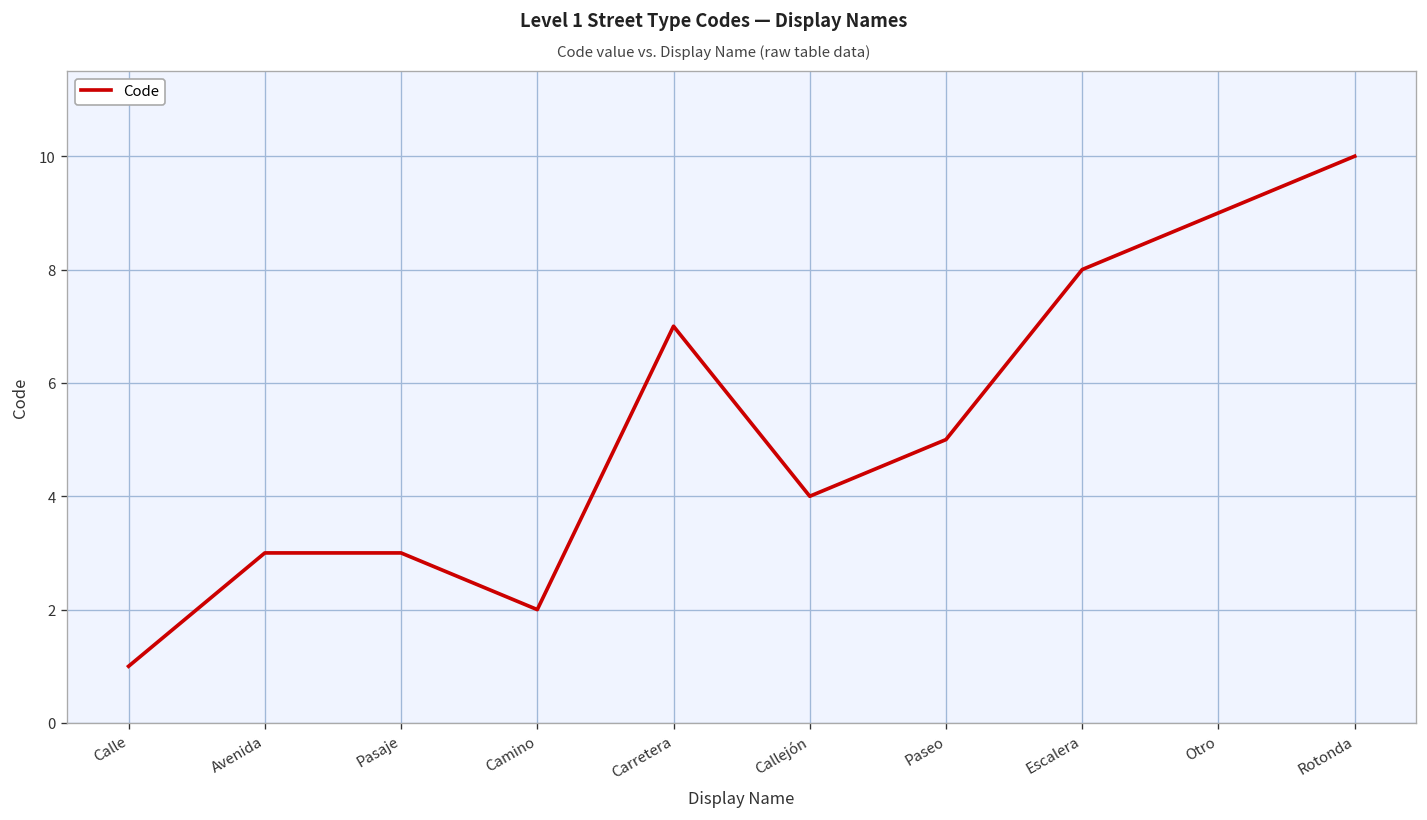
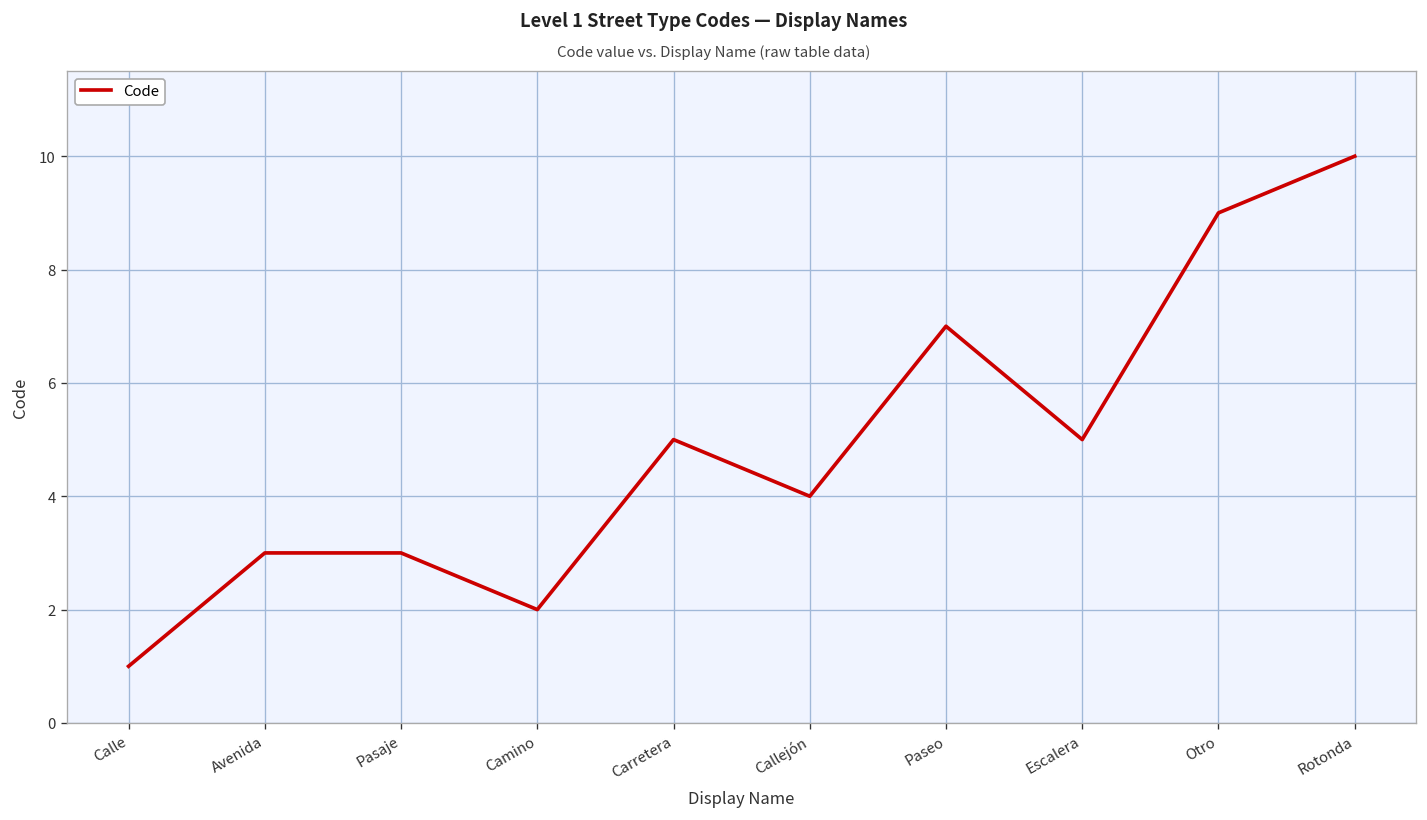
Carretera: 7 -> 5
Paseo: 5 -> 7
Escalera: 8 -> 5
